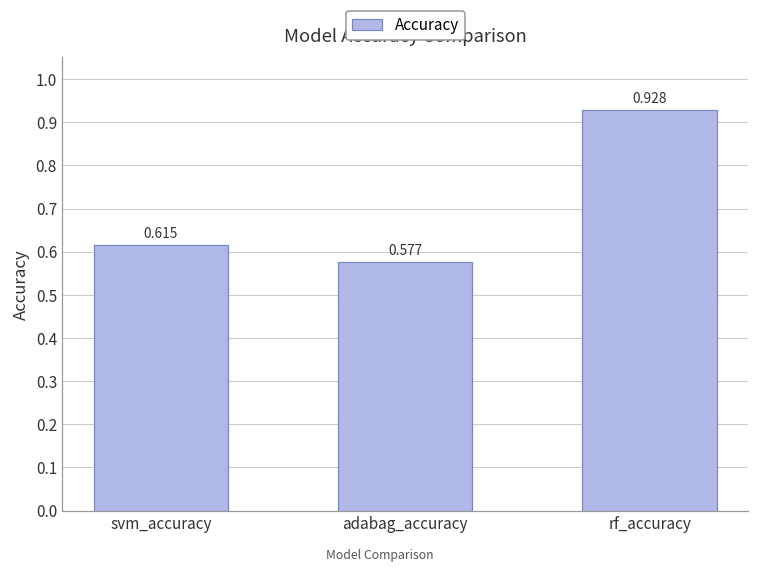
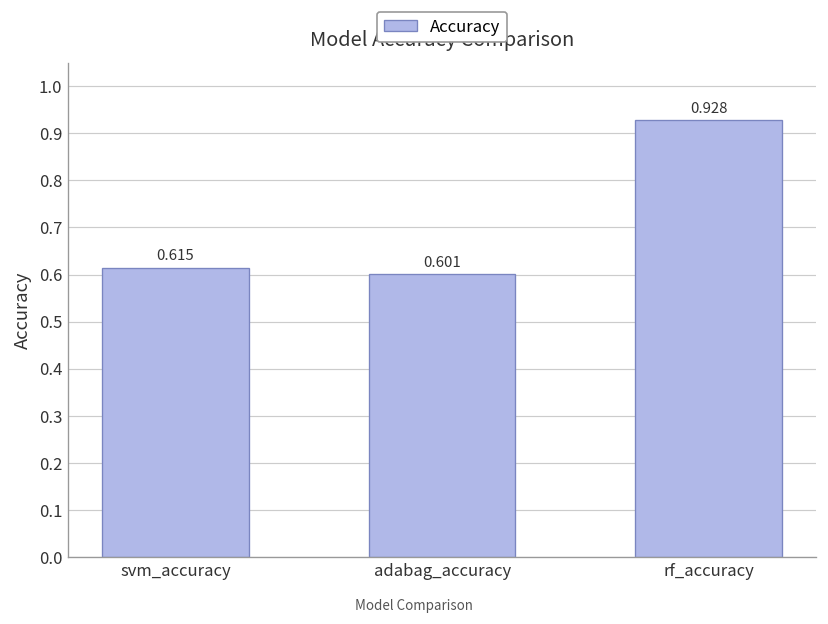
adabag_accuracy: 0.577 -> 0.601
